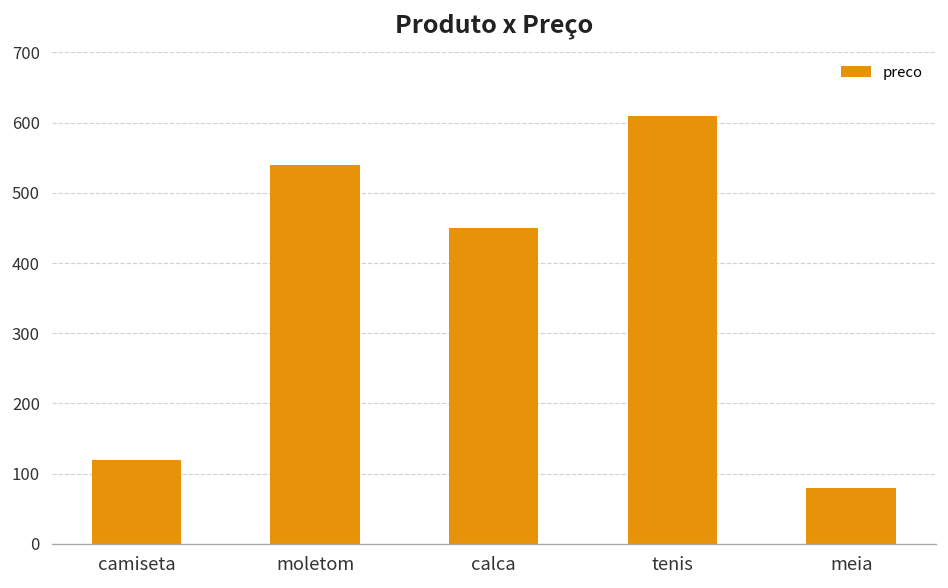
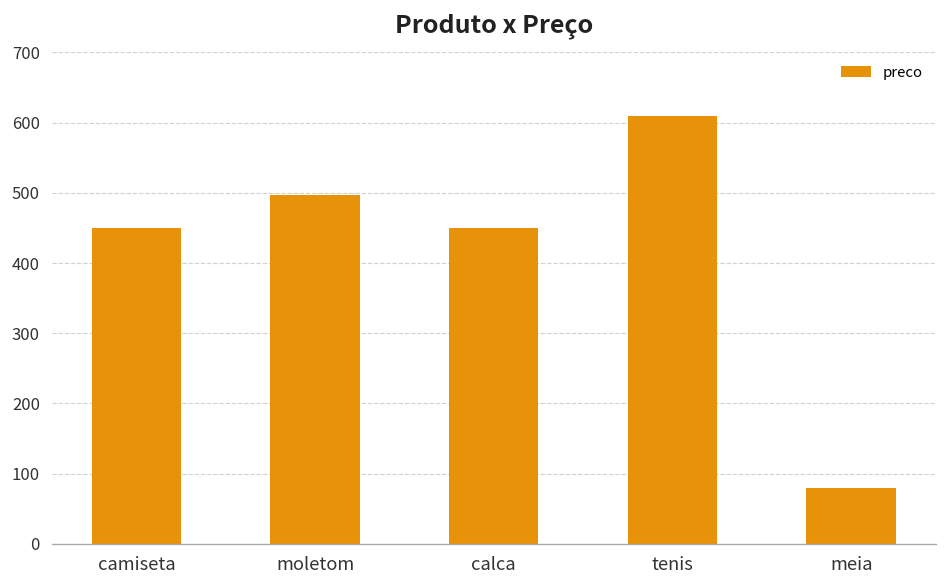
camiseta: 120 -> 450
moletom: 540 -> 500
